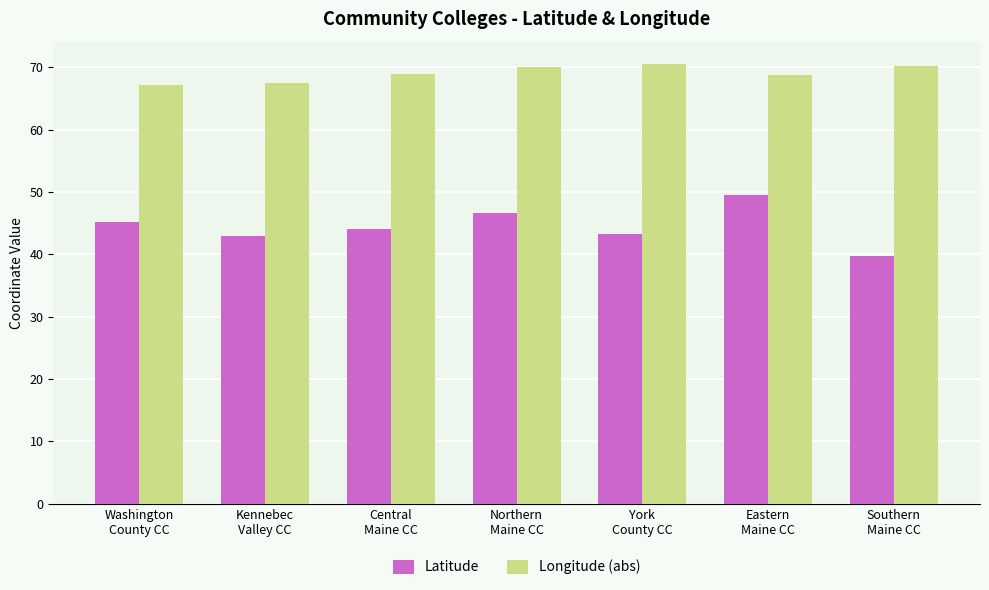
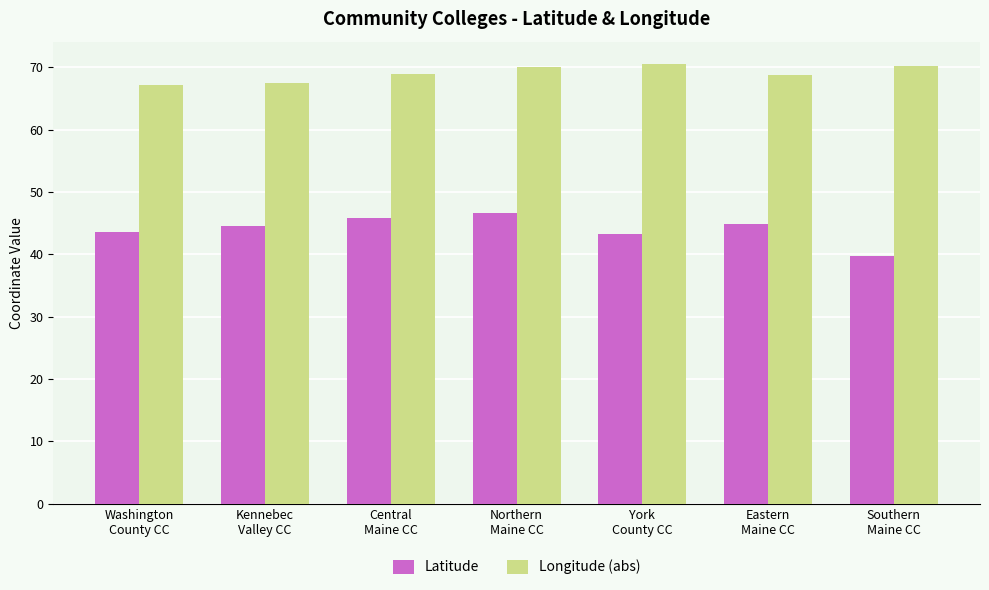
Latitude, Washington County CC: 45 -> 44
Latitude, Kennebec Valley CC: 43 -> 45
Latitude, Central Maine CC: 44 -> 46
Latitude, Eastern Maine CC: 50 -> 45
